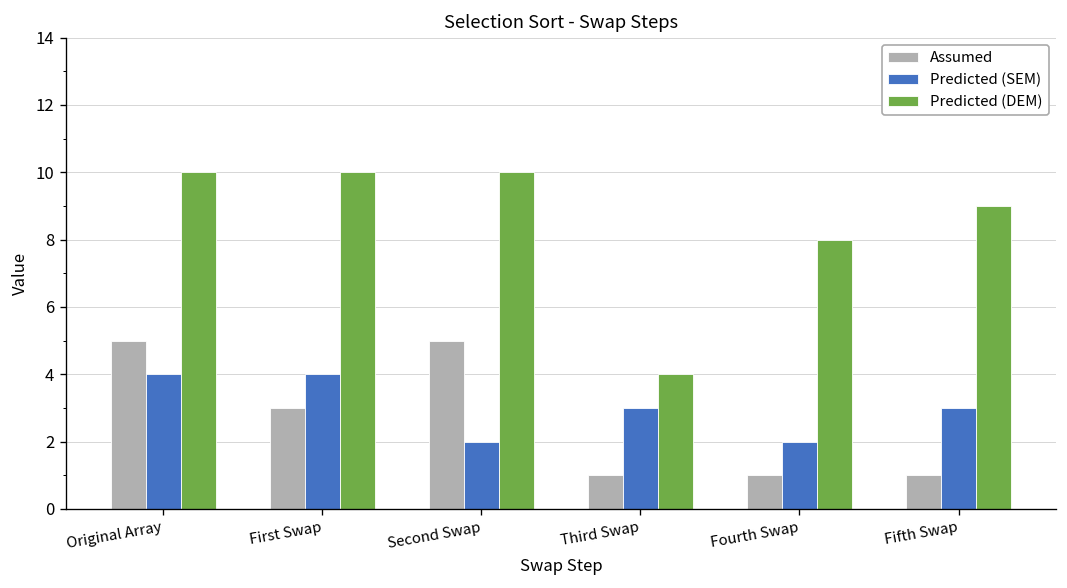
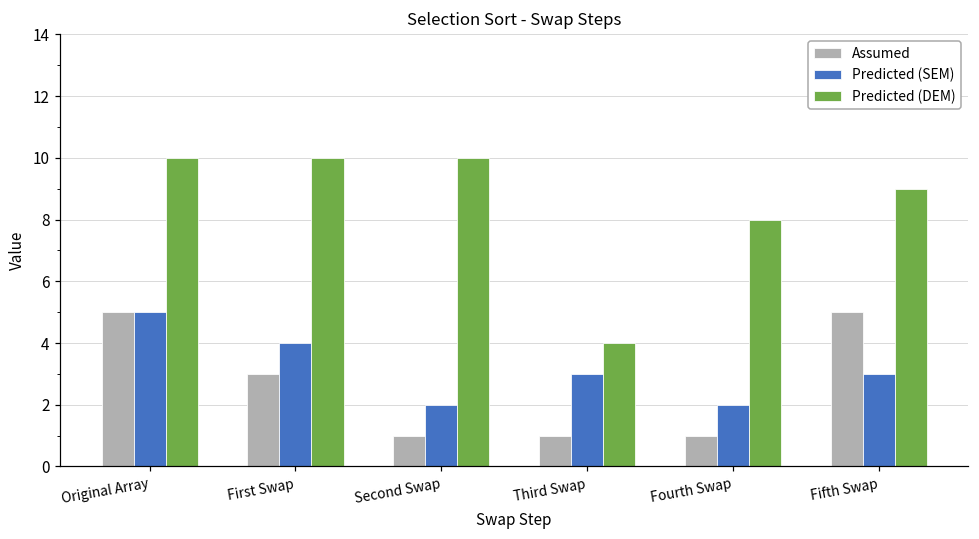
Predicted (SEM), Original Array: 4 -> 5
Assumed, Second Swap: 5 -> 1
Assumed, Fifth Swap: 1 -> 5
